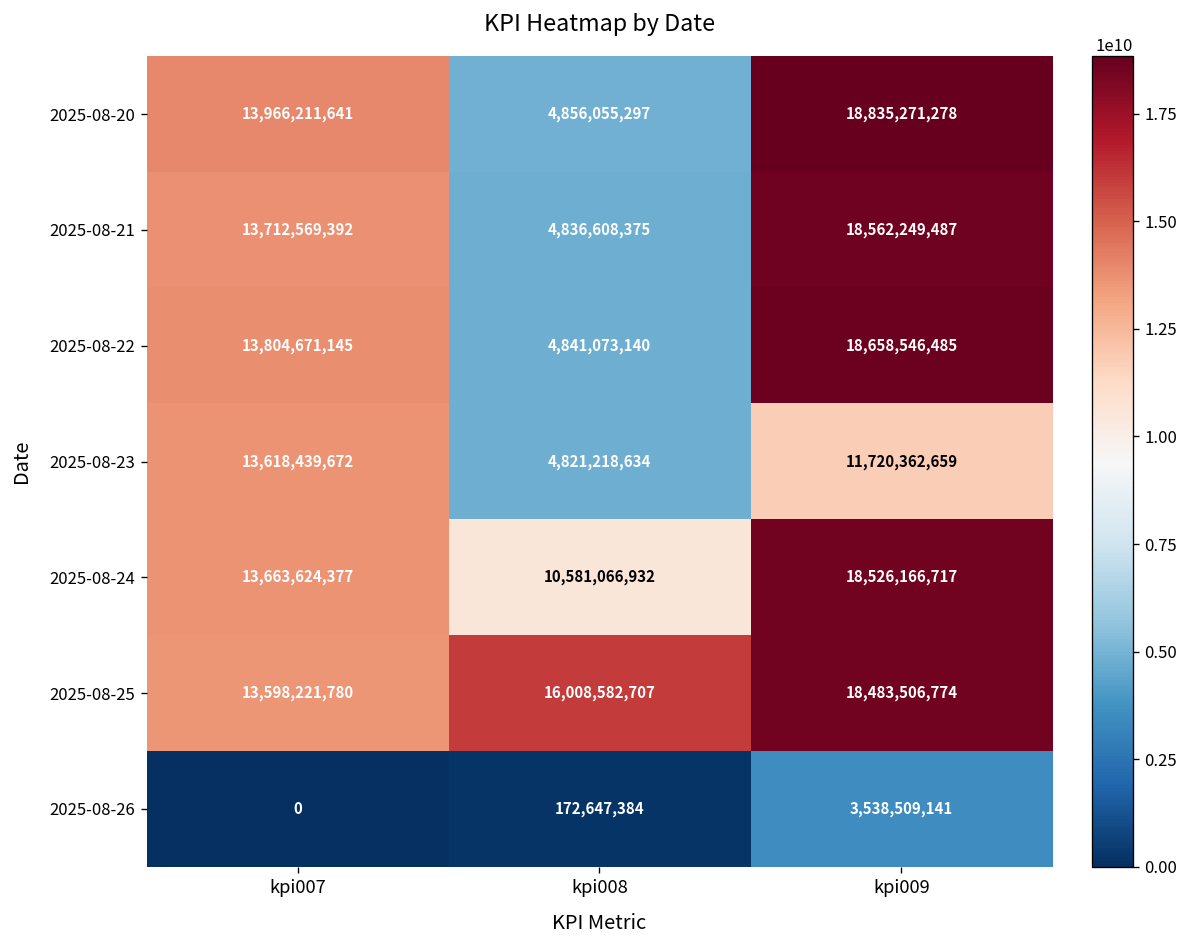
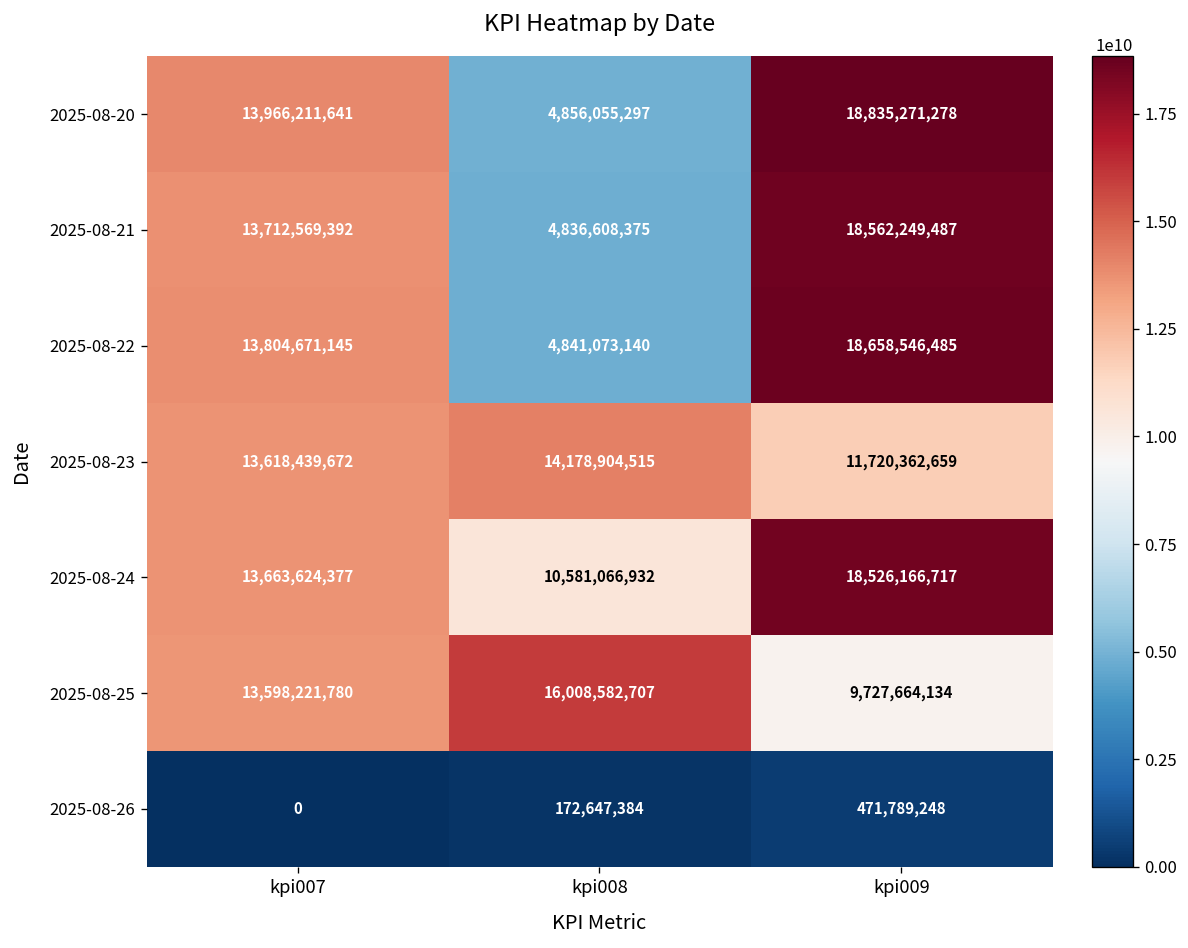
2025-08-23, kpi008: 4,821,218,634 -> 14,178,904,515
2025-08-25, kpi009: 18,483,506,774 -> 9,727,664,134
2025-08-26, kpi009: 3,538,509,141 -> 471,789,248
